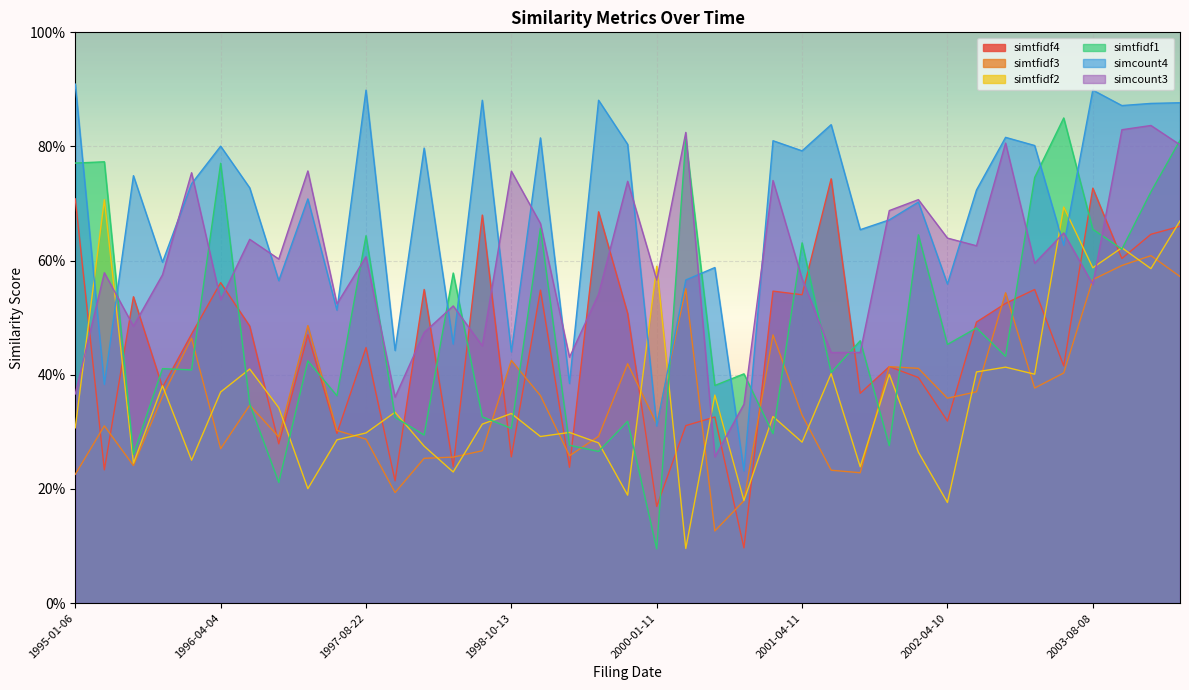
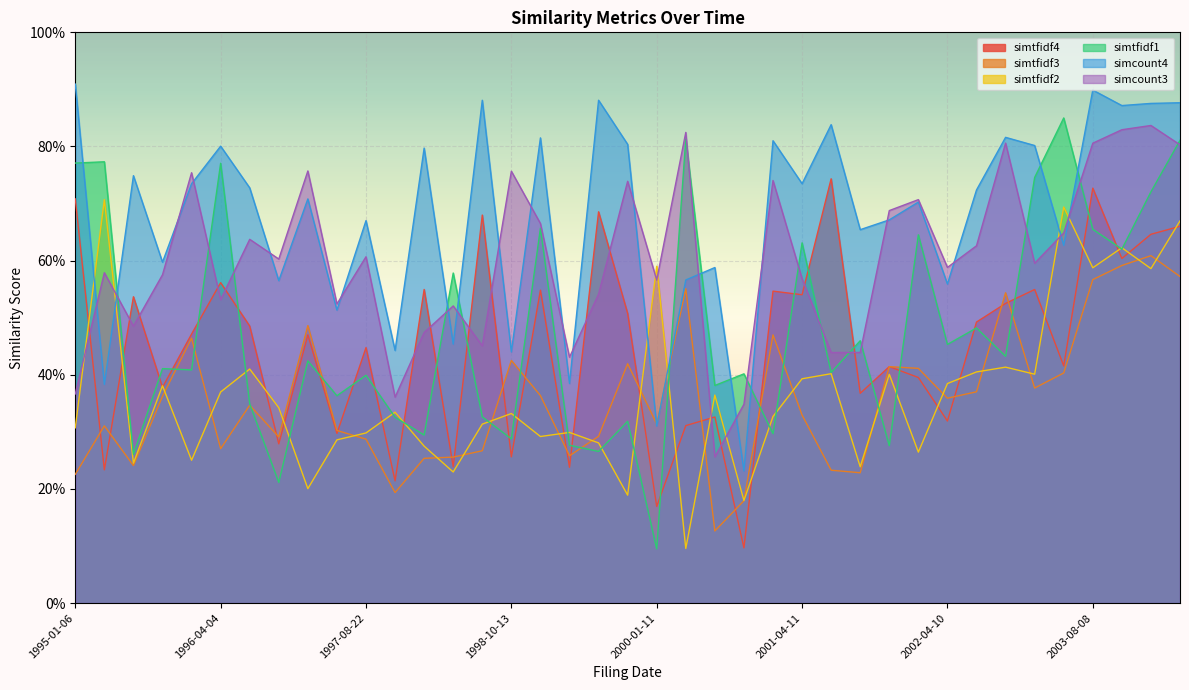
simtfidf1, 1997-08-22: 64% -> 40%
simcount4, 1997-08-22: 90% -> 67%
simtfidf1, 1998-10-13: 31% -> 29%
simtfidf2, 2001-04-11: 28% -> 39%
simcount4, 2001-04-11: 79% -> 73%
simtfidf2, 2002-04-10: 18% -> 38%
simcount3, 2002-04-10: 64% -> 59%
simcount3, 2003-08-08: 56% -> 81%
